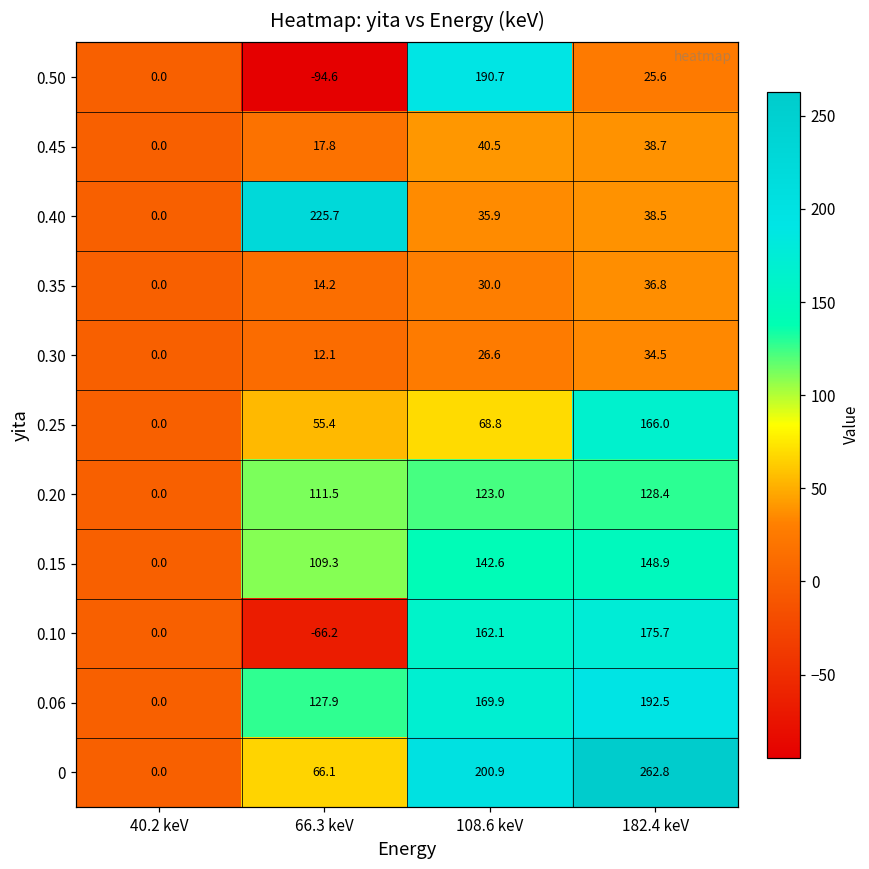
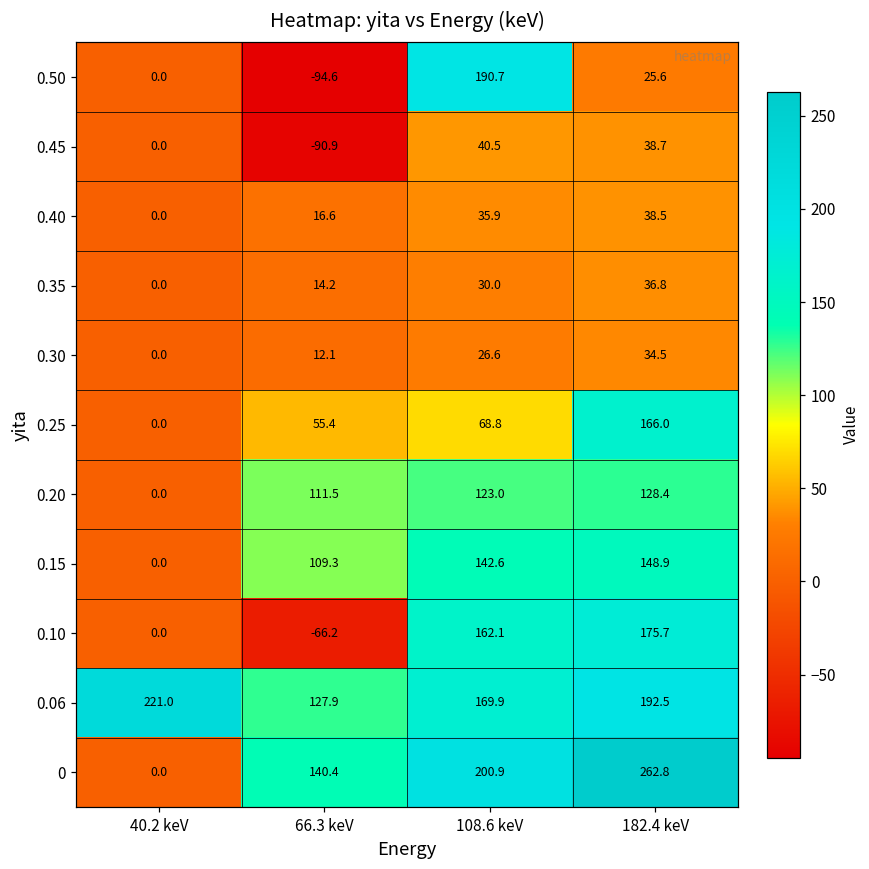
0.45, 66.3 keV: 17.8 -> -90.9
0.40, 66.3 keV: 225.7 -> 16.6
0.06, 40.2 keV: 0.0 -> 221.0
0, 66.3 keV: 66.1 -> 140.4
